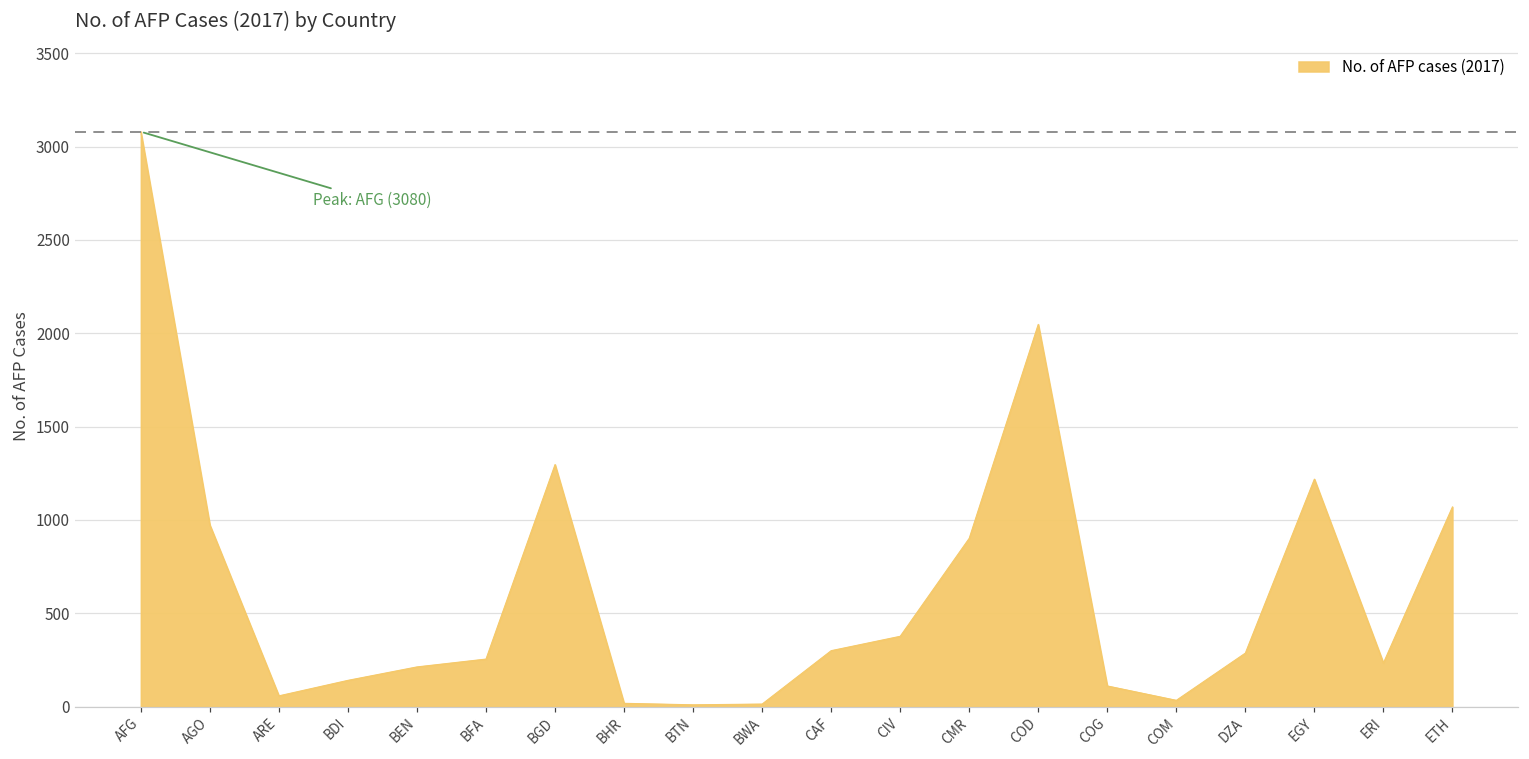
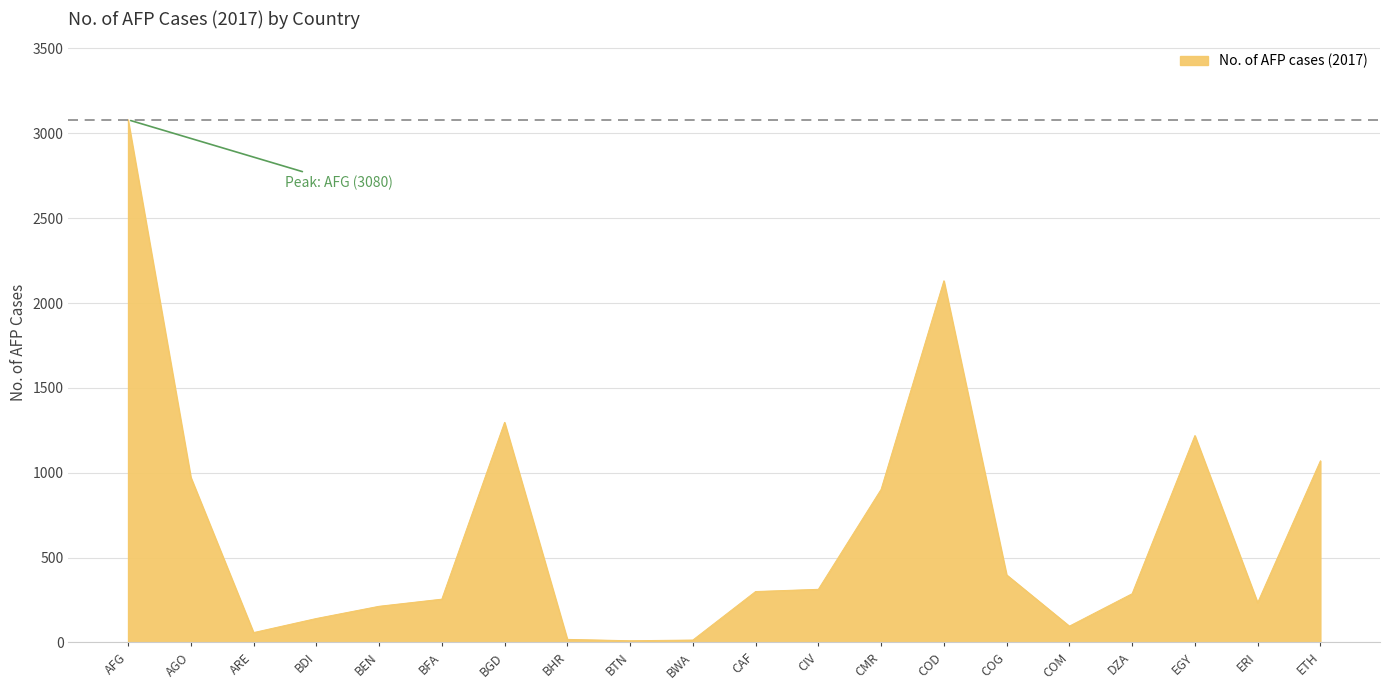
CIV: 380 -> 310
COD: 2050 -> 2130
COG: 110 -> 400
COM: 30 -> 100
